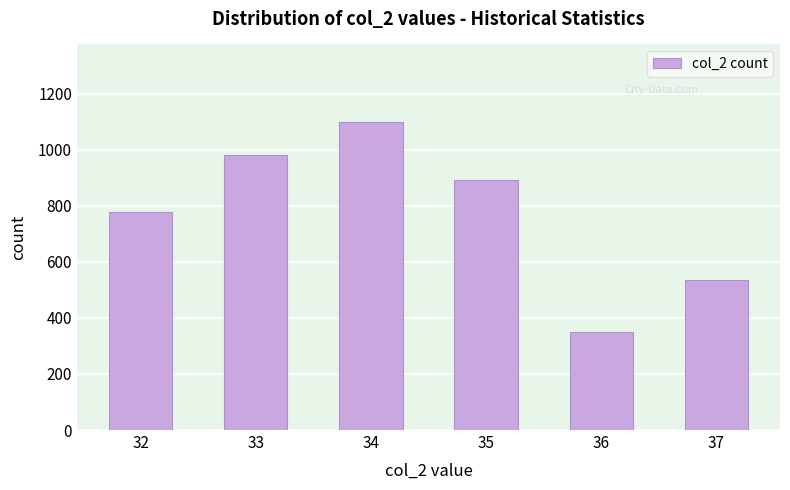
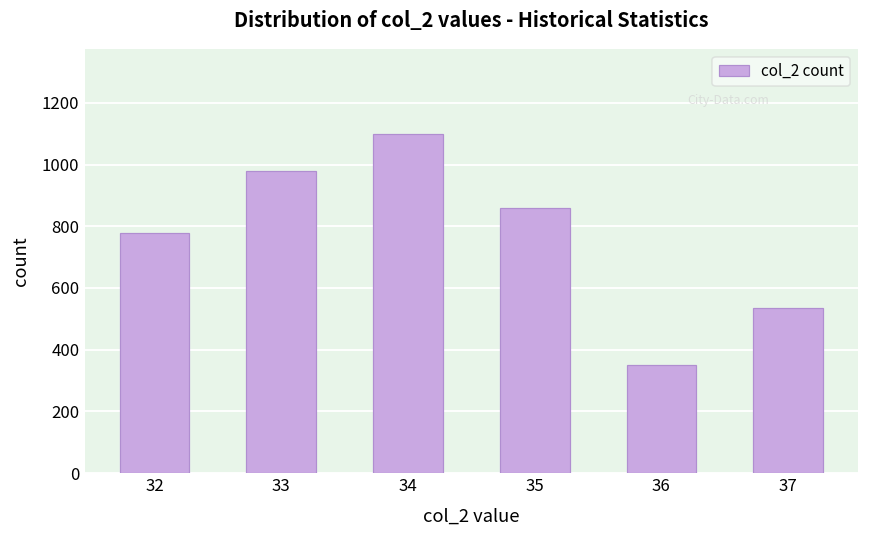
35: 890 -> 860
